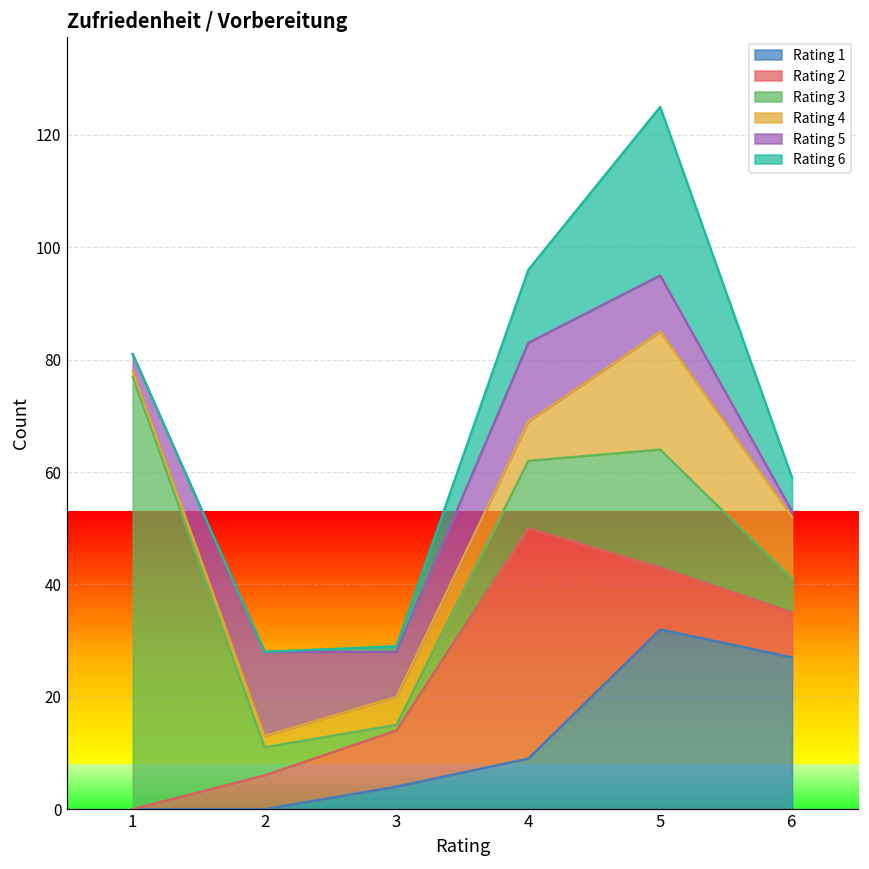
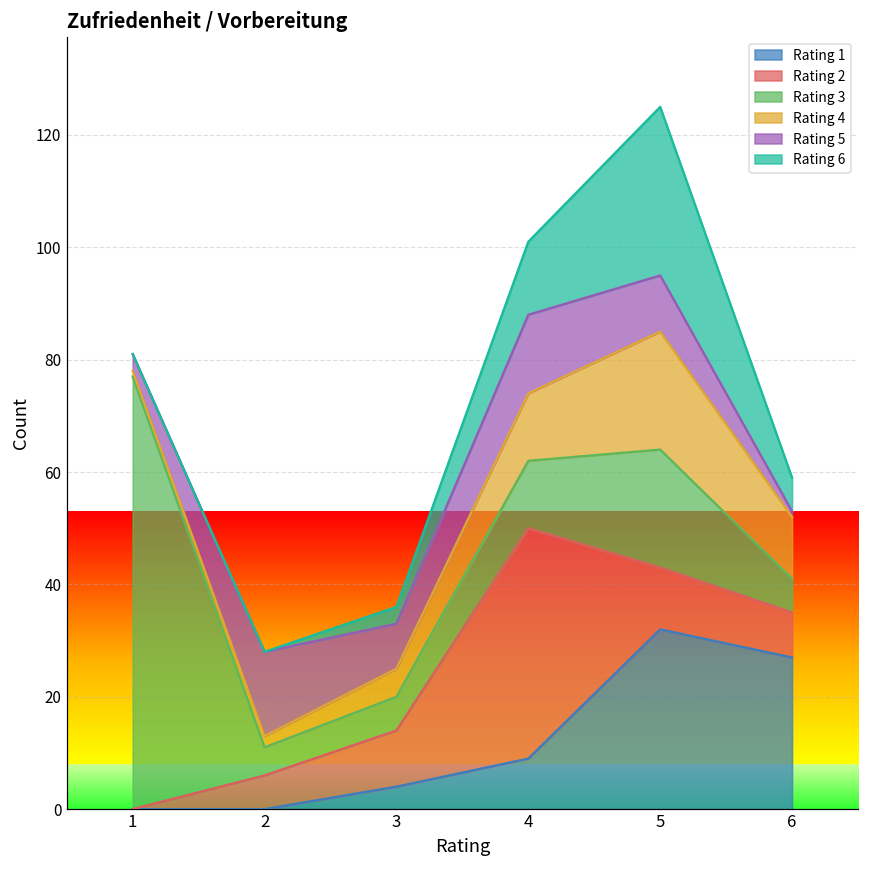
Rating 3, 3: 1 -> 6
Rating 6, 3: 1 -> 3
Rating 4, 4: 7 -> 12
